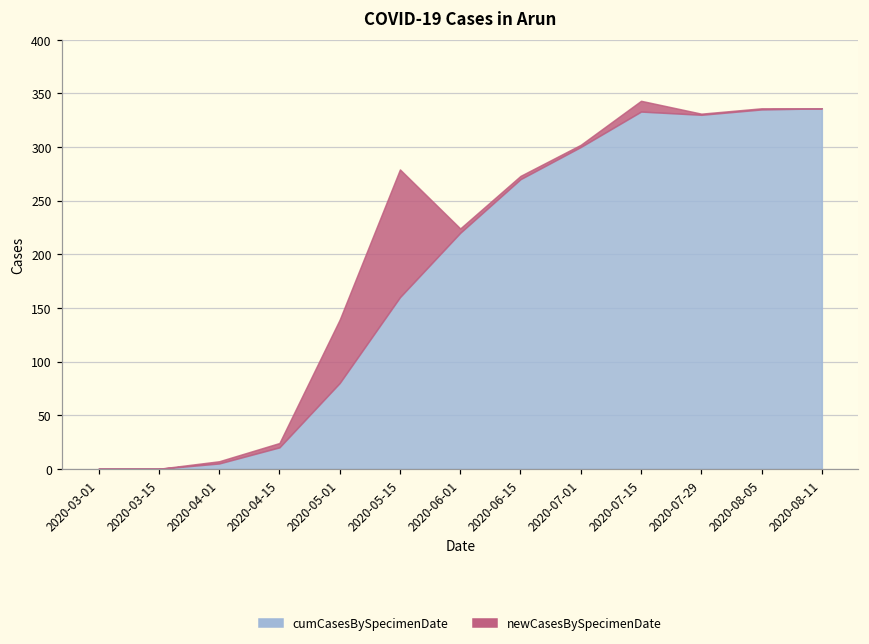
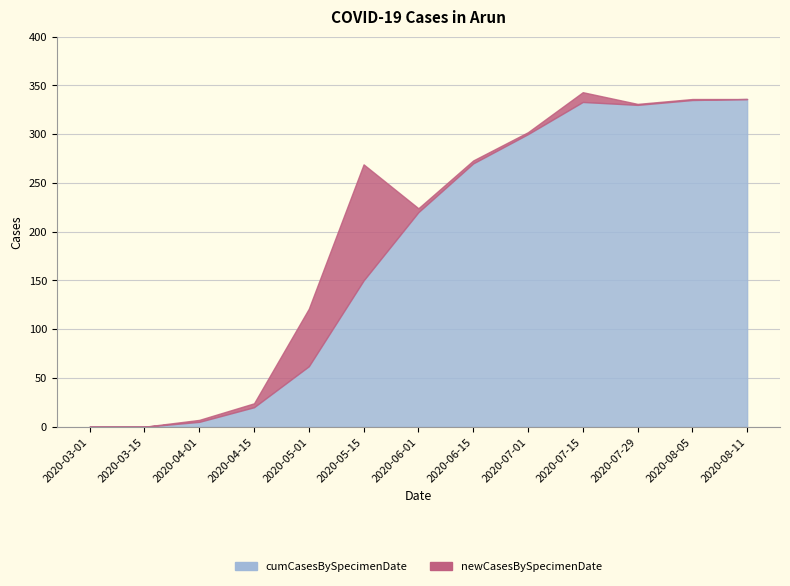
cumCasesBySpecimenDate, 2020-05-01: 80 -> 60
cumCasesBySpecimenDate, 2020-05-15: 160 -> 150
